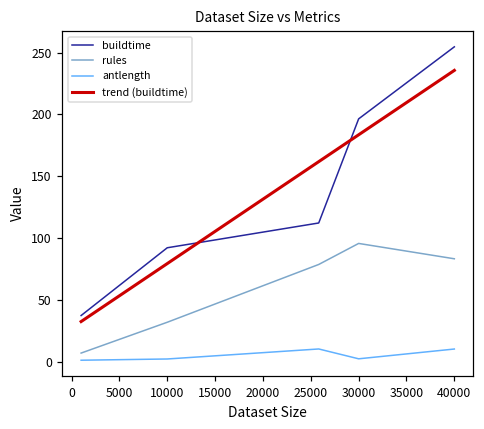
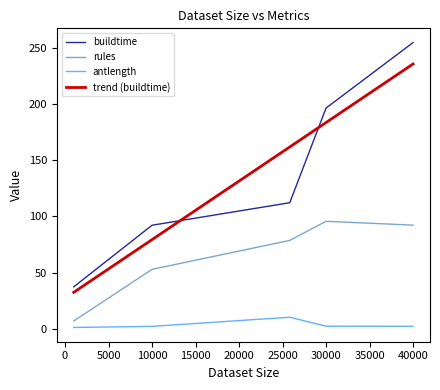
rules, 10000: 32 -> 53
rules, 40000: 83 -> 92
antlength, 40000: 10 -> 2
